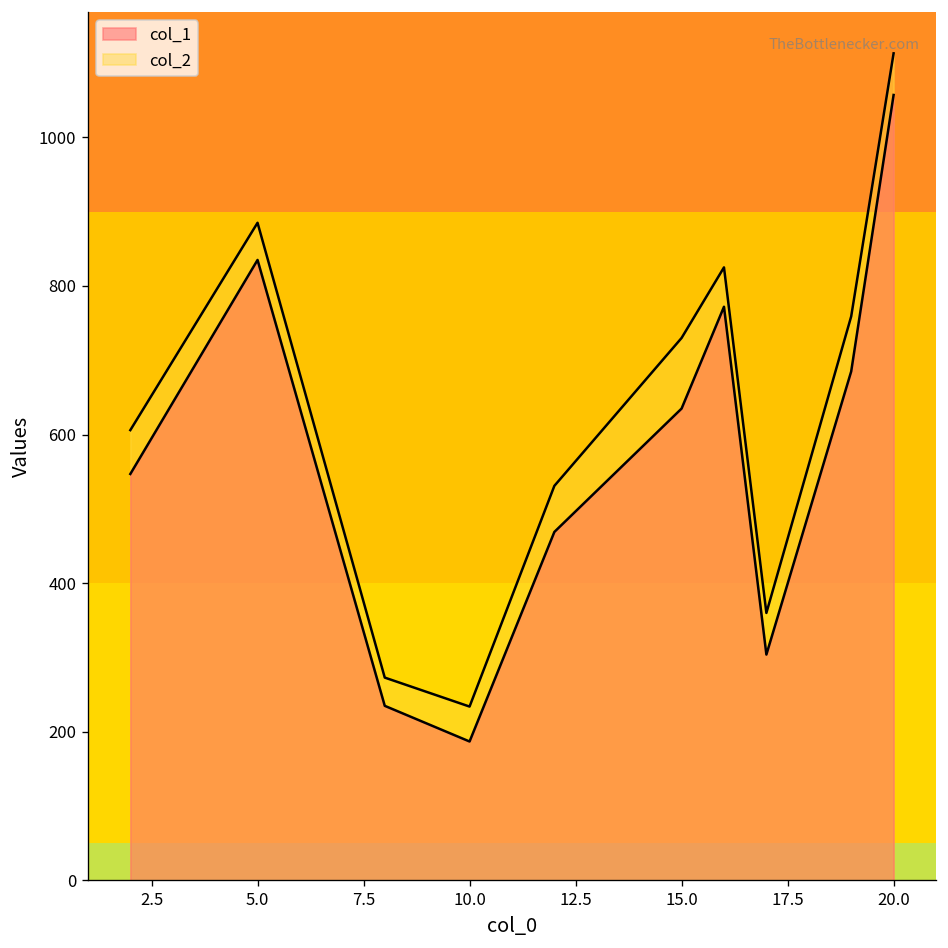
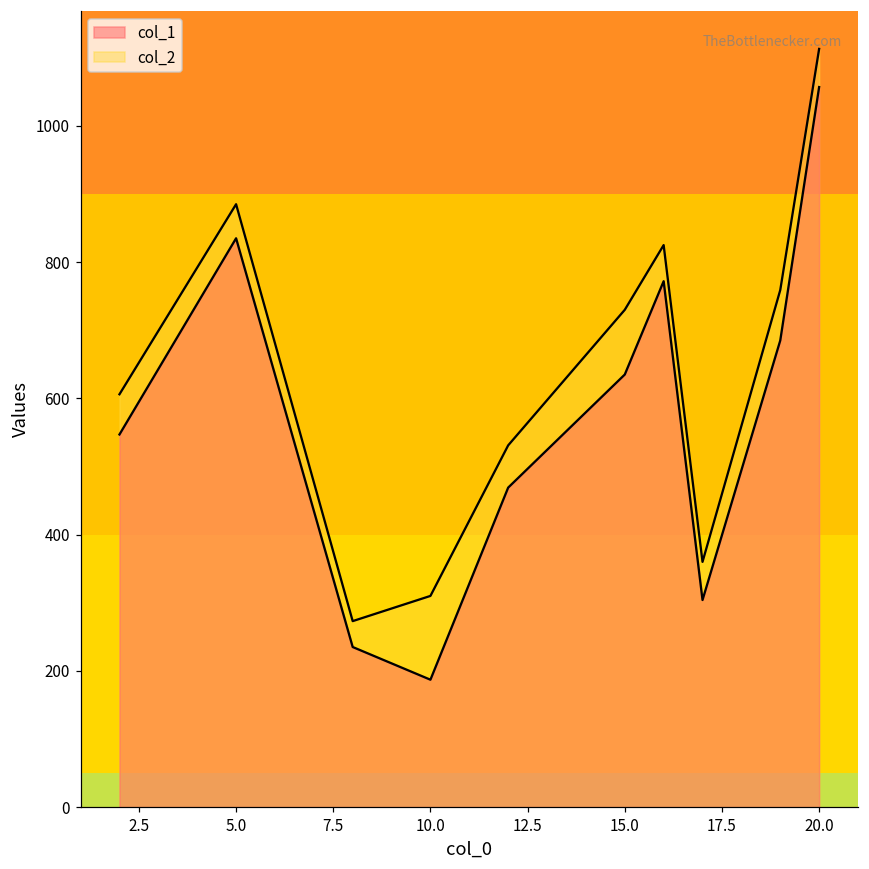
col_2, 10.0: 230 -> 310
